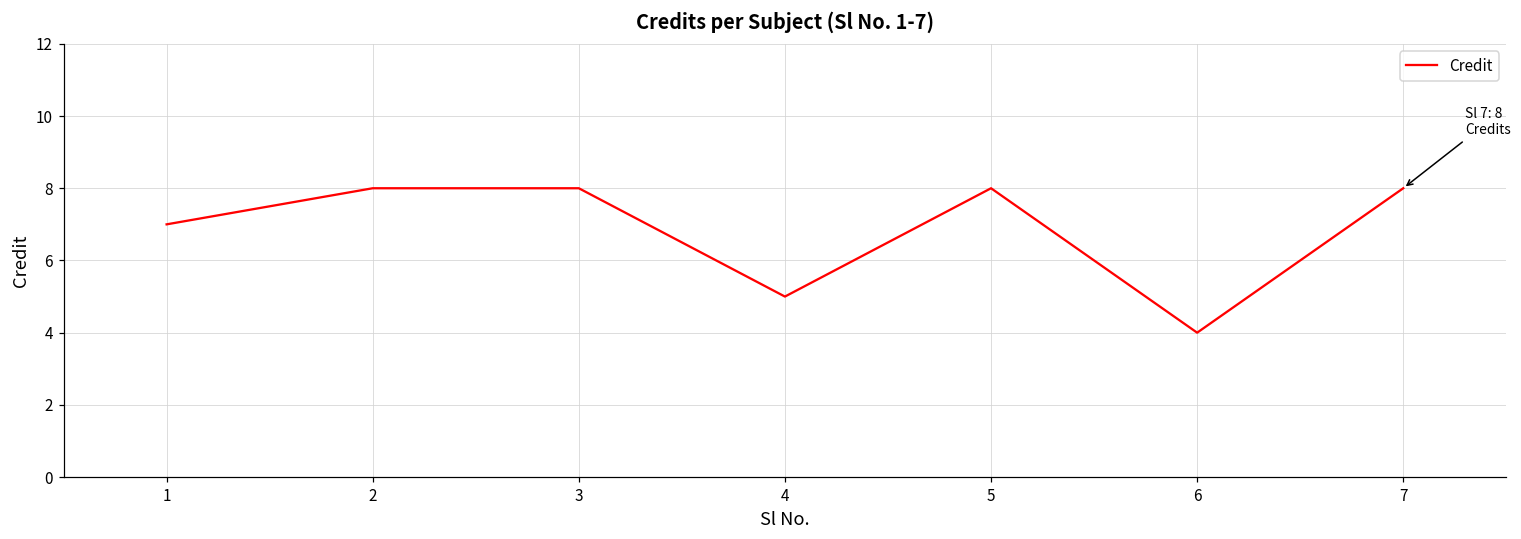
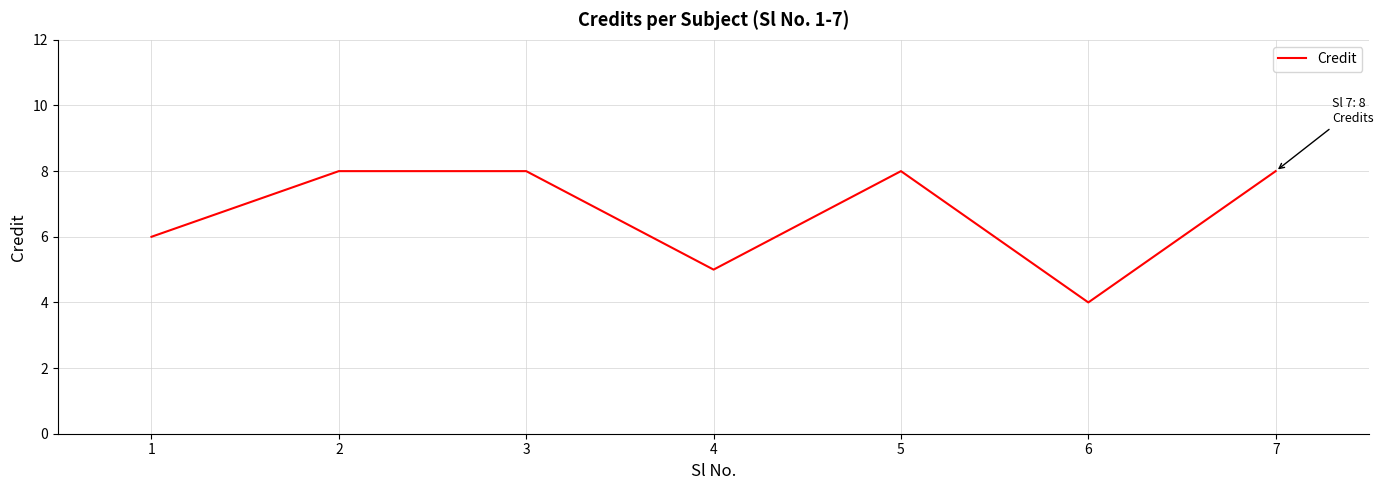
1: 7 -> 6
